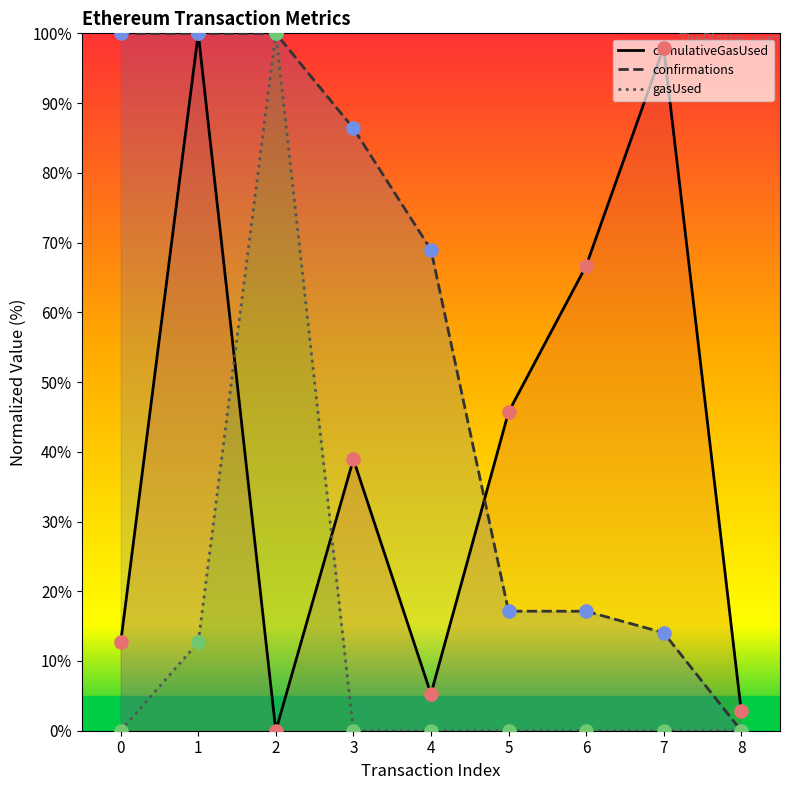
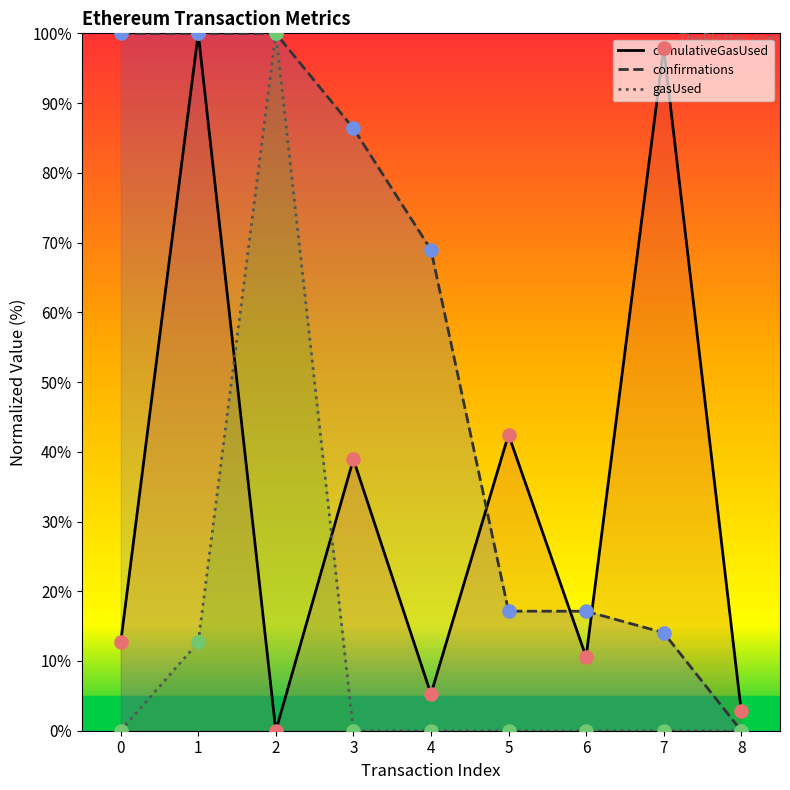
cumulativeGasUsed, 5: 46% -> 42%
cumulativeGasUsed, 6: 67% -> 11%
